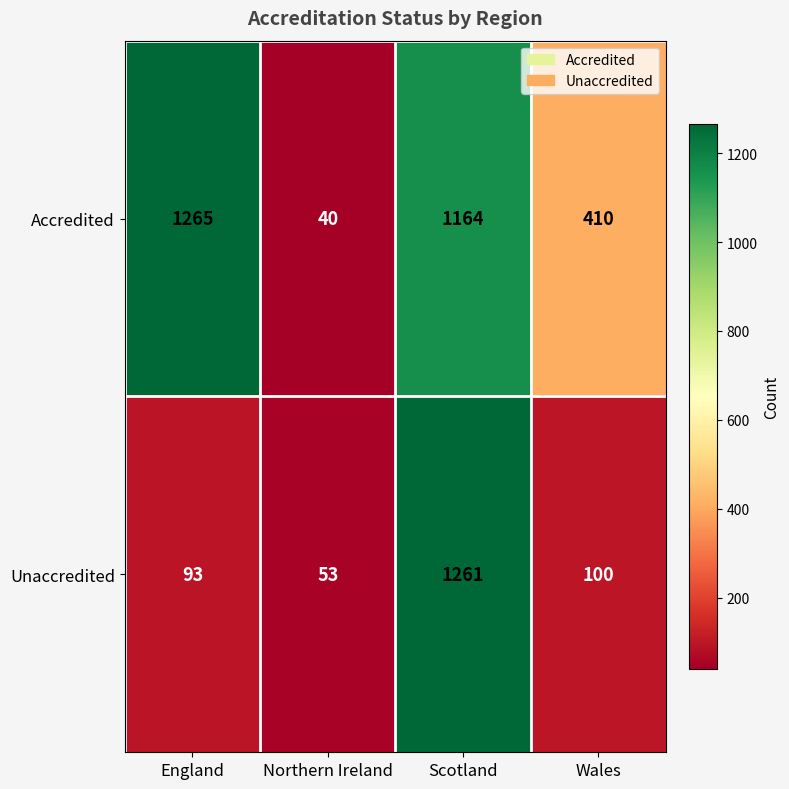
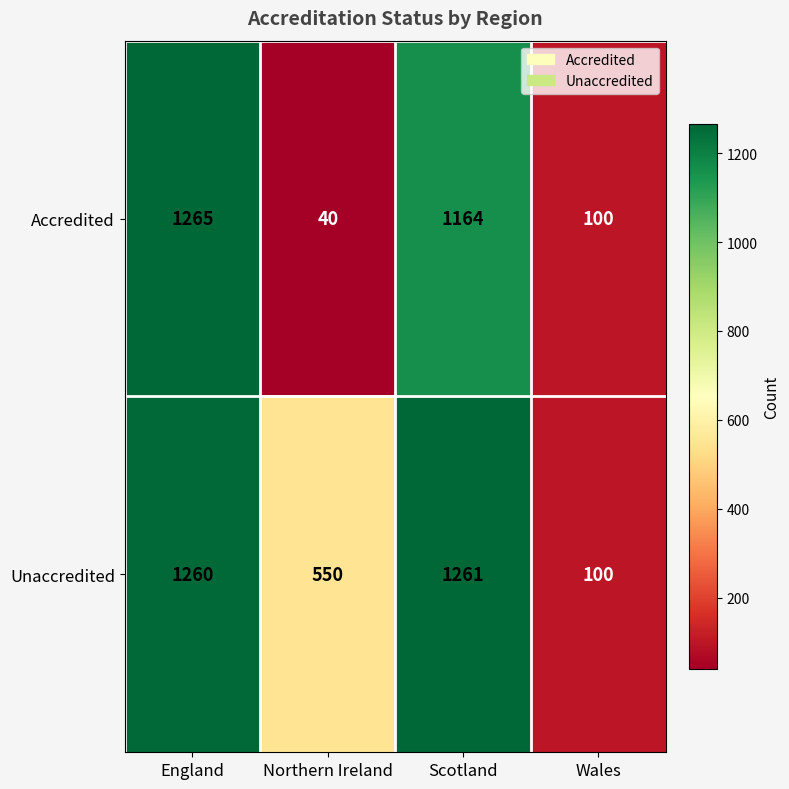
Accredited, Wales: 410 -> 100
Unaccredited, England: 93 -> 1260
Unaccredited, Northern Ireland: 53 -> 550
